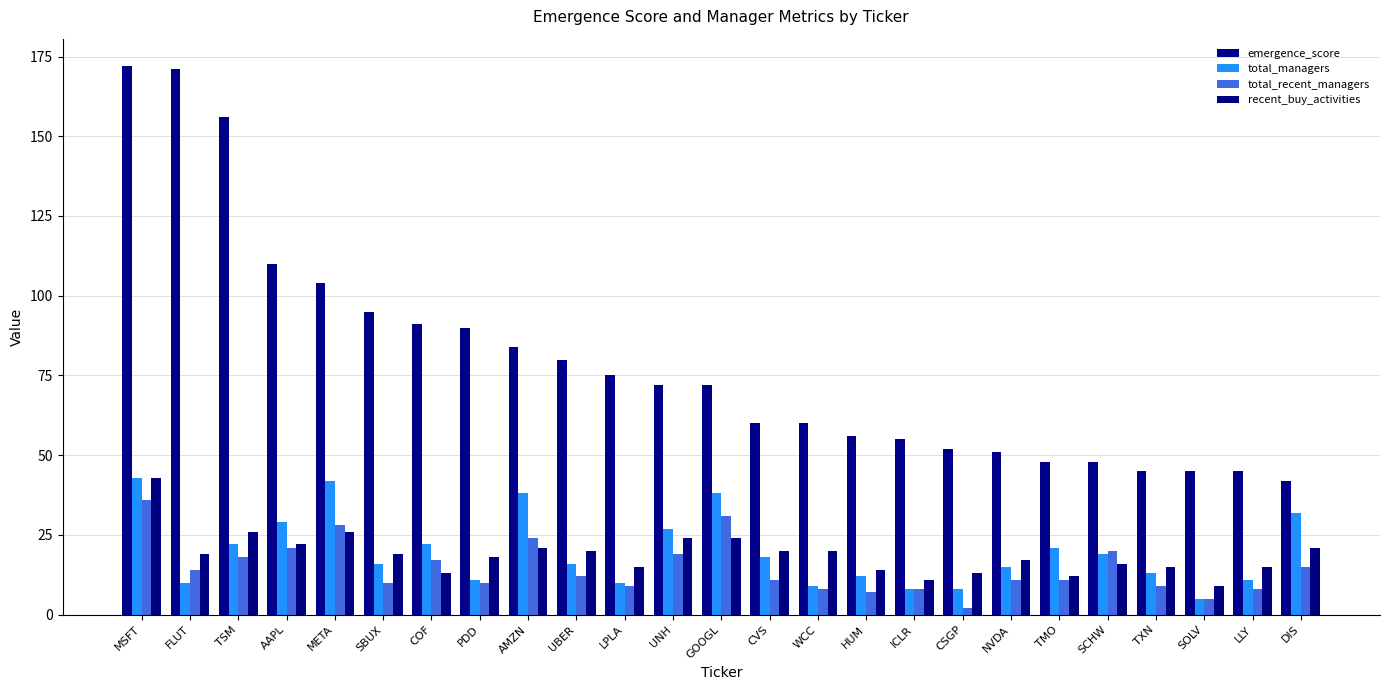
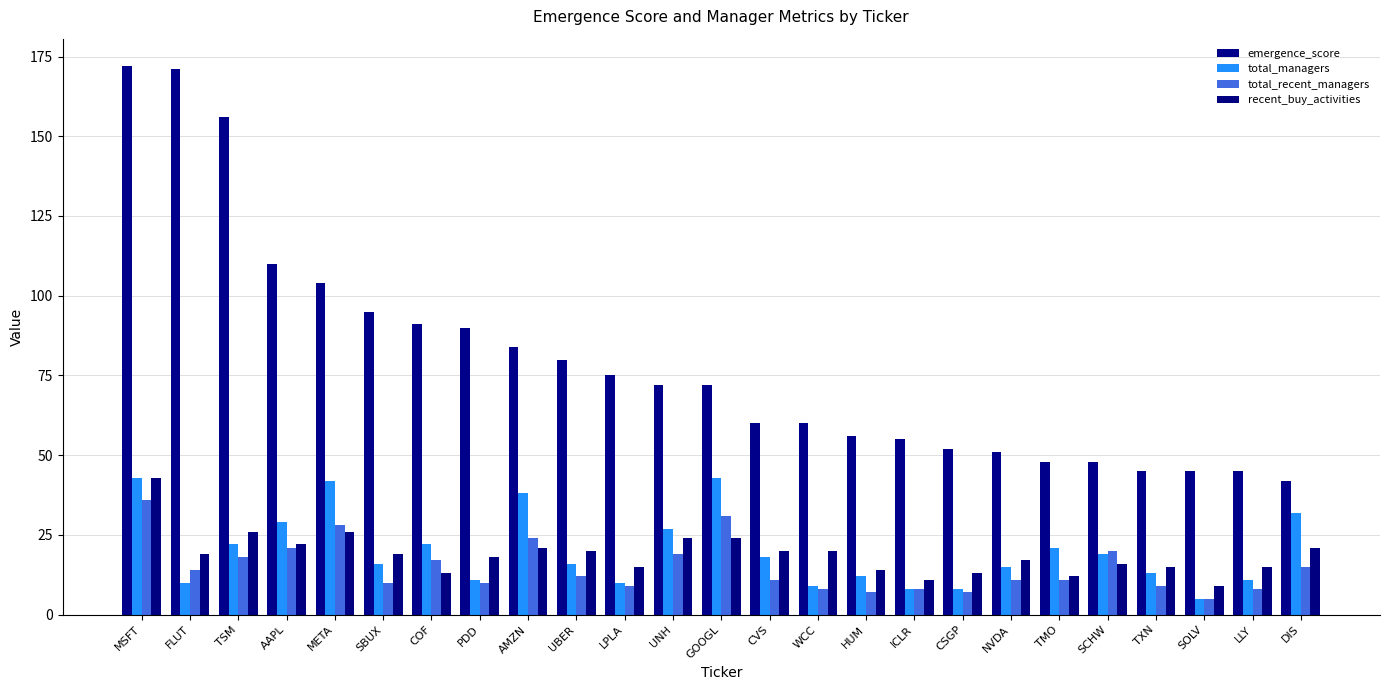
total_managers, GOOGL: 38 -> 43
total_recent_managers, CSGP: 2 -> 7
